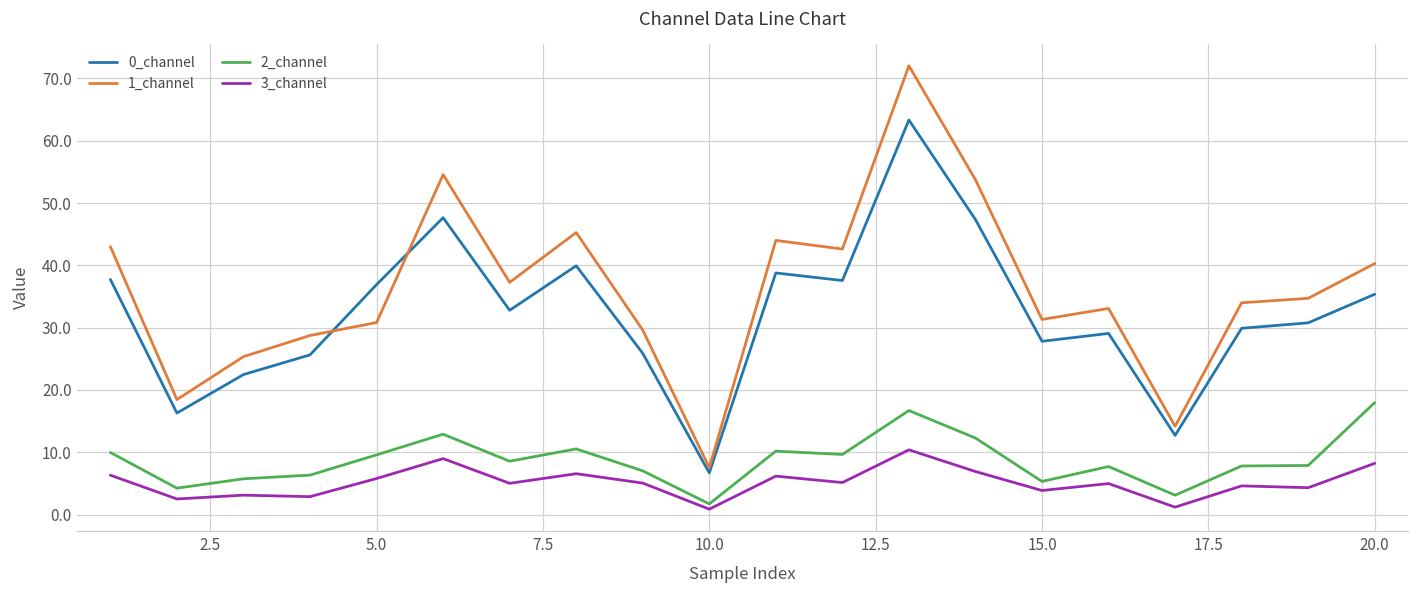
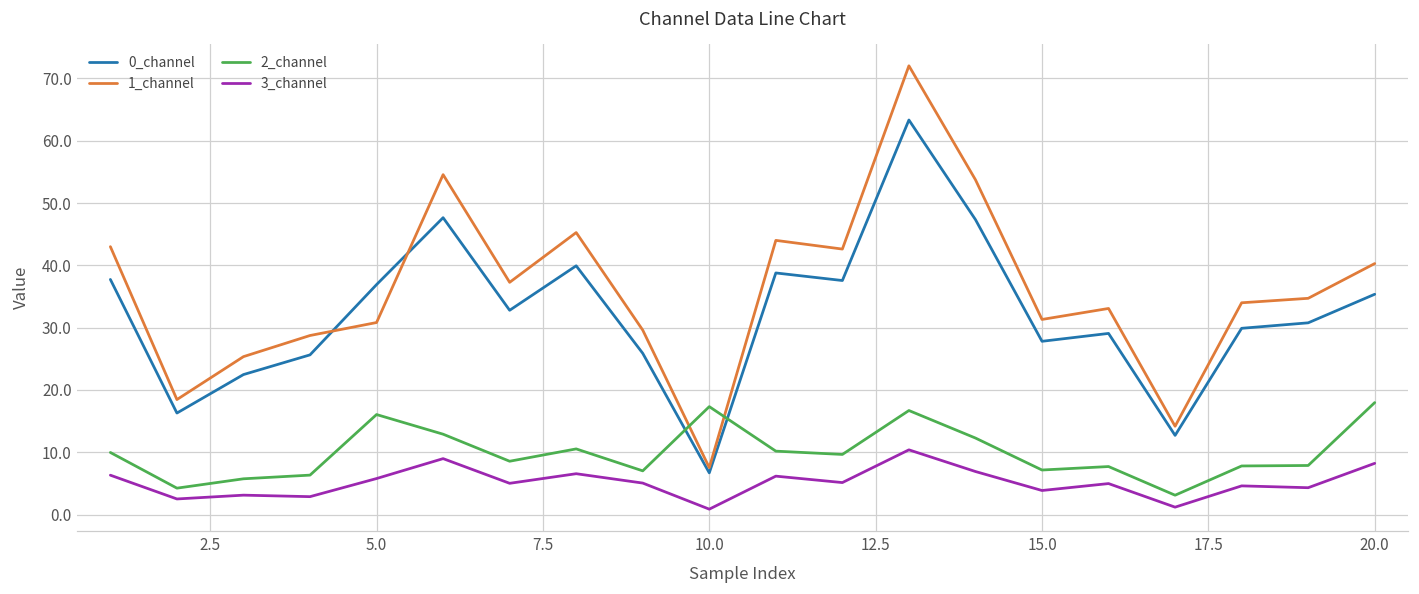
2_channel, 5.0: 10 -> 16
2_channel, 10.0: 2 -> 17
2_channel, 15.0: 5 -> 7
